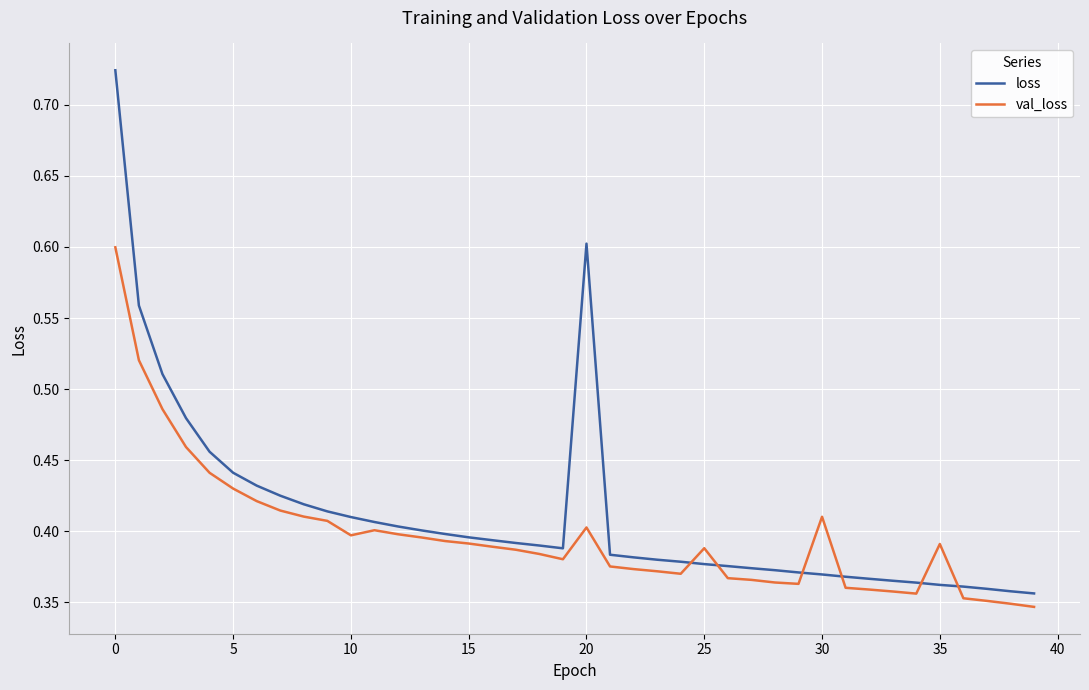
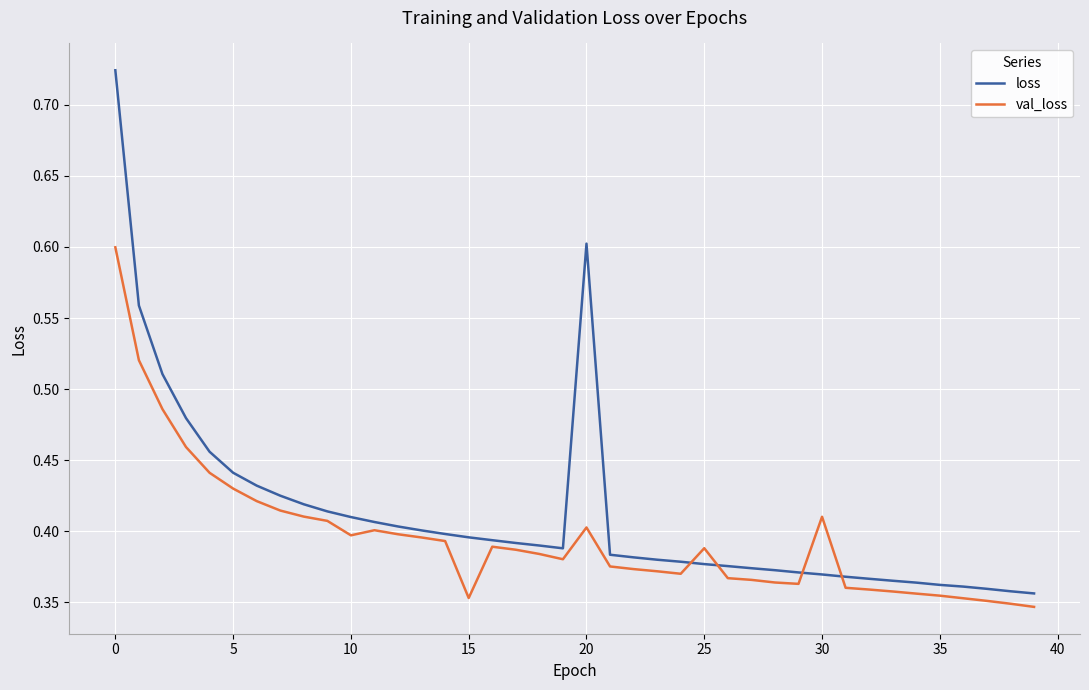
val_loss, 15: 0.391 -> 0.353
val_loss, 35: 0.391 -> 0.355
